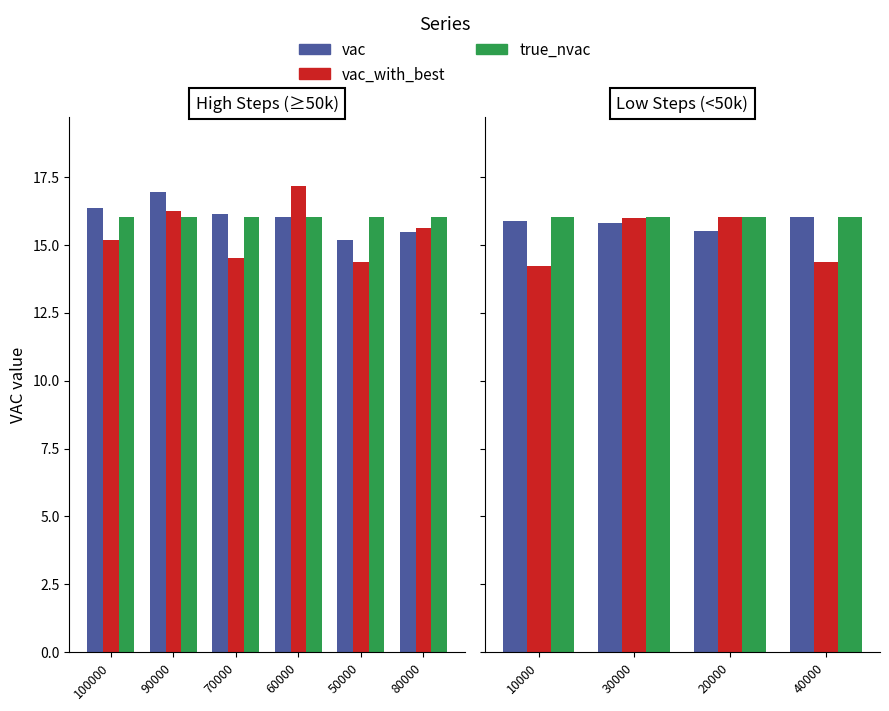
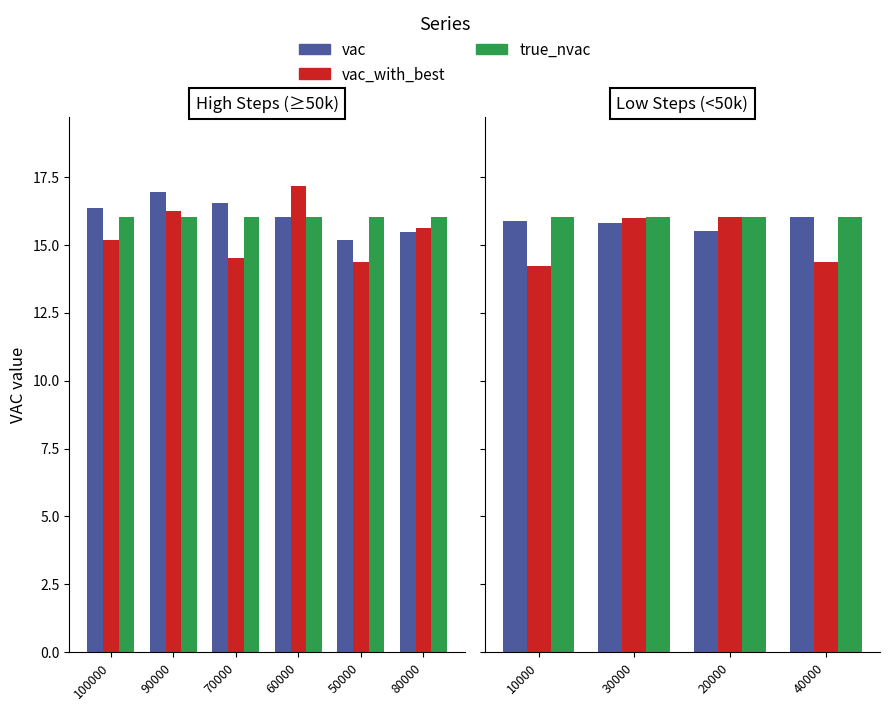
High Steps (≥50k), vac, 70000: 16.1 -> 16.5
